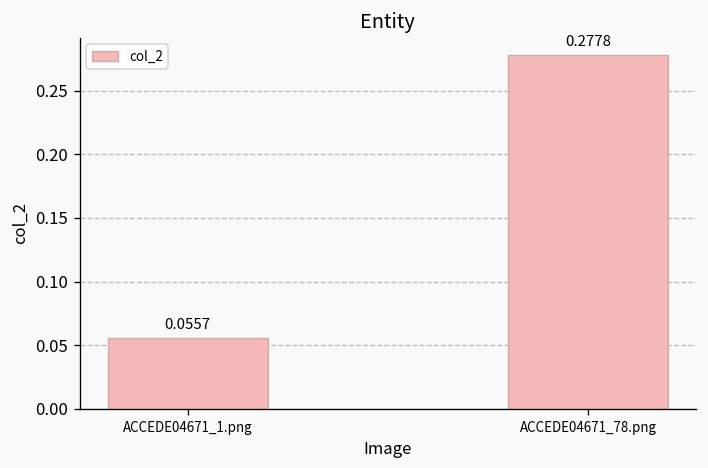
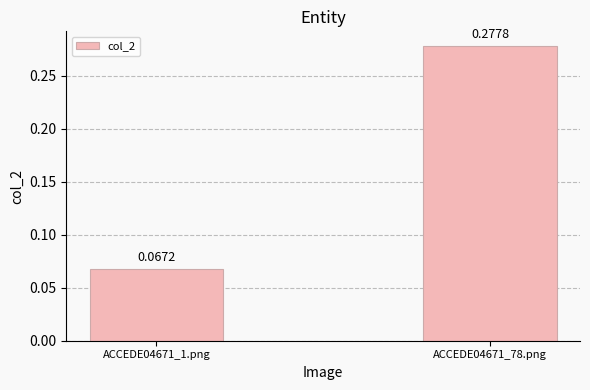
ACCEDE04671_1.png: 0.0557 -> 0.0672
